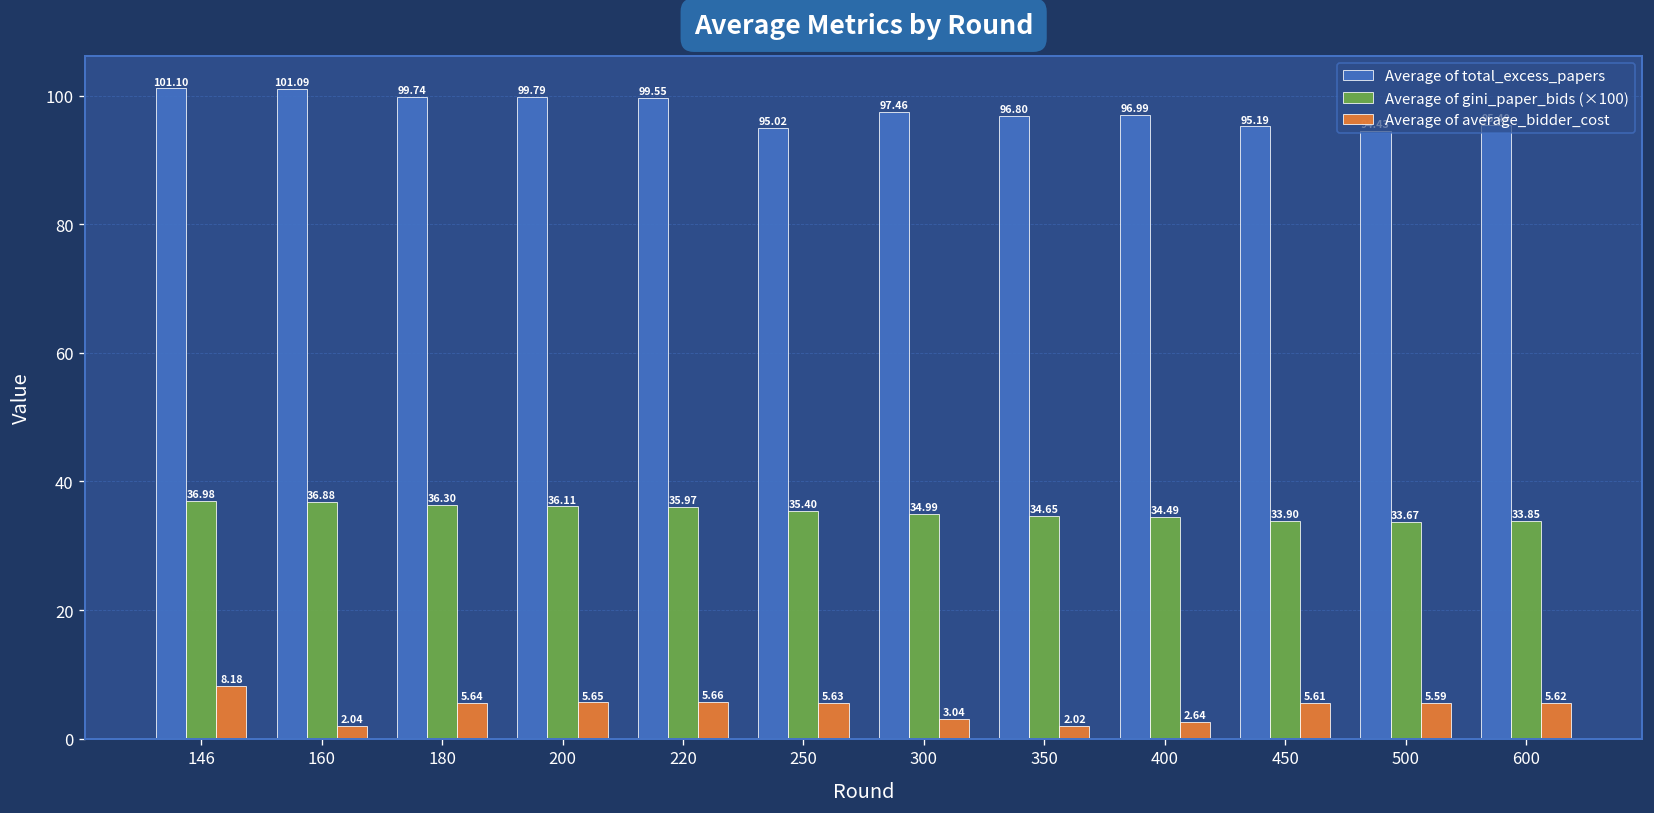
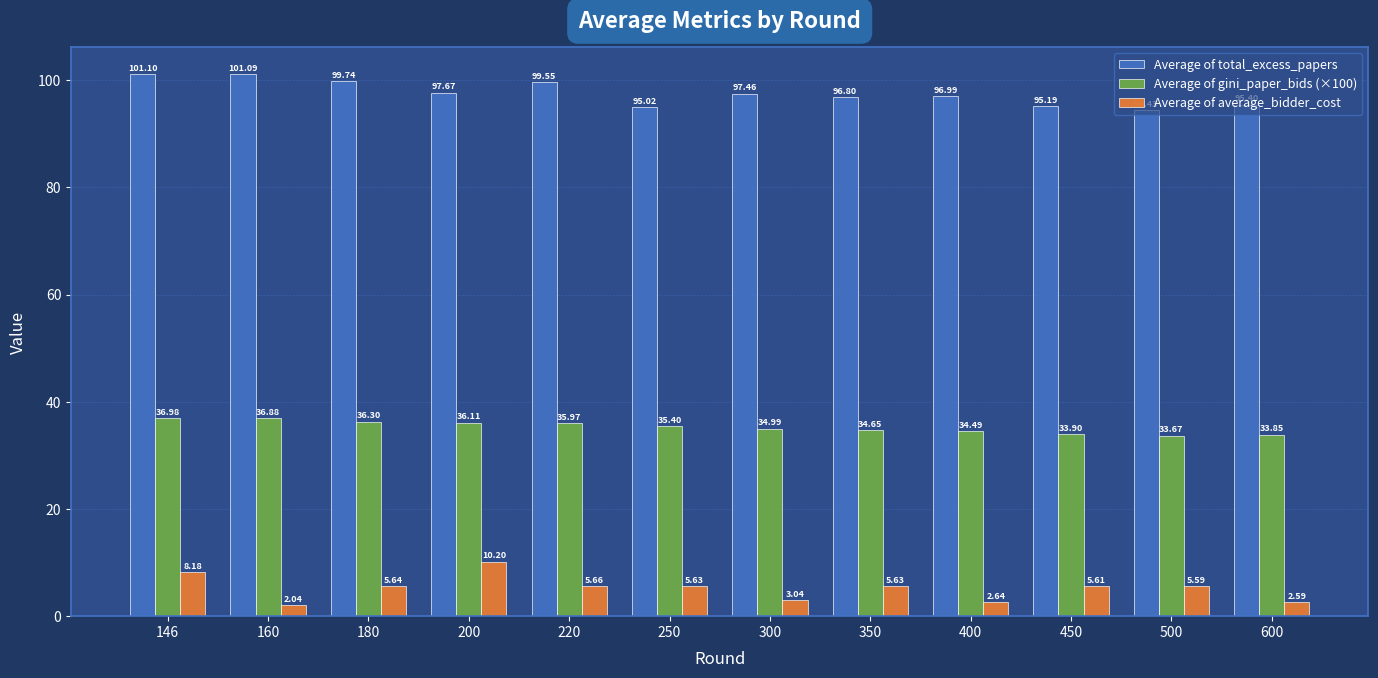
Average of total_excess_papers, 200: 99.79 -> 97.67
Average of average_bidder_cost, 200: 5.65 -> 10.20
Average of average_bidder_cost, 350: 2.02 -> 5.63
Average of average_bidder_cost, 600: 5.62 -> 2.59
